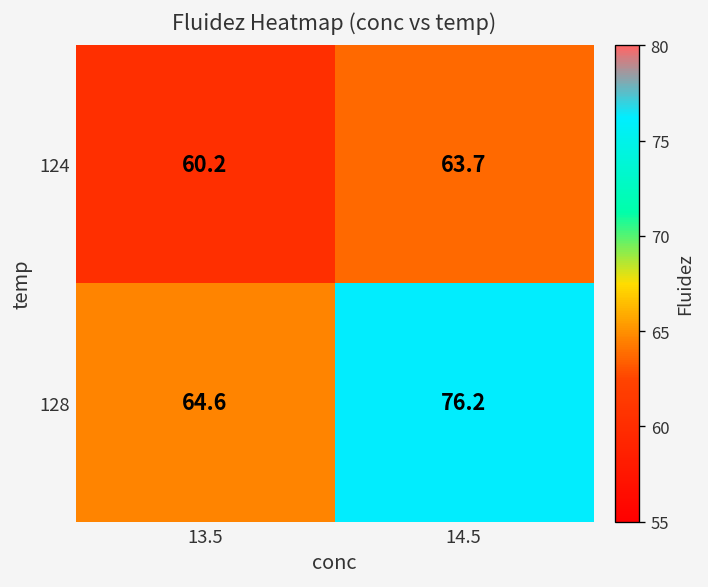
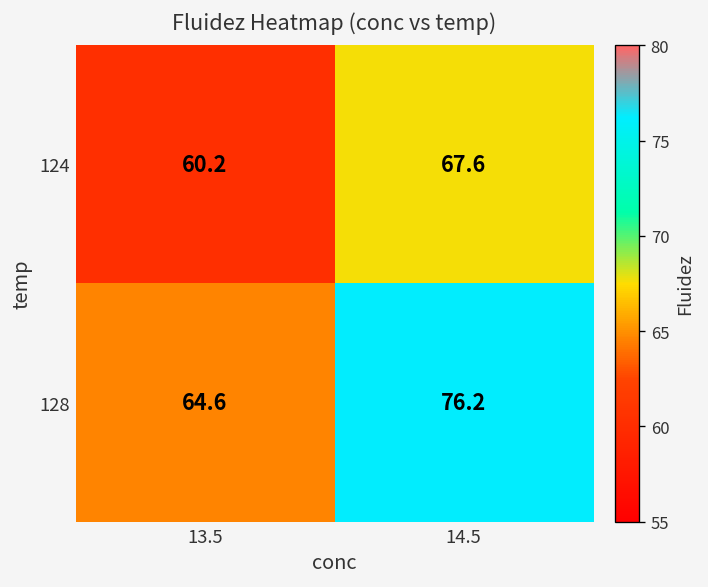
124, 14.5: 63.7 -> 67.6
